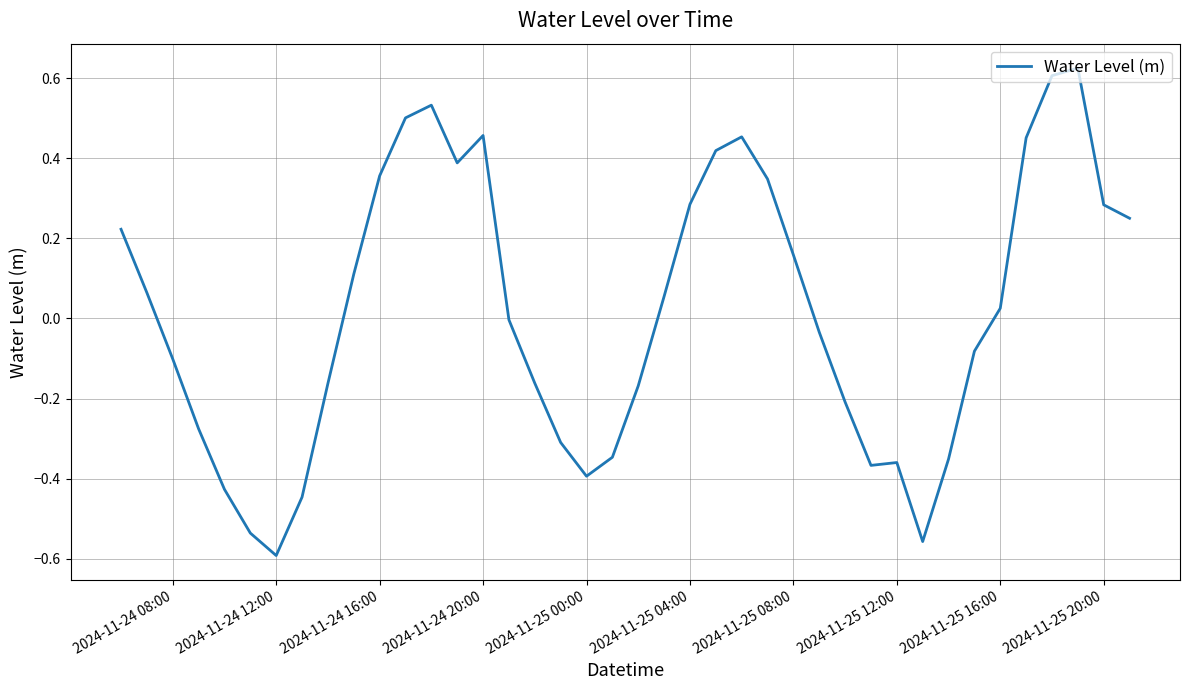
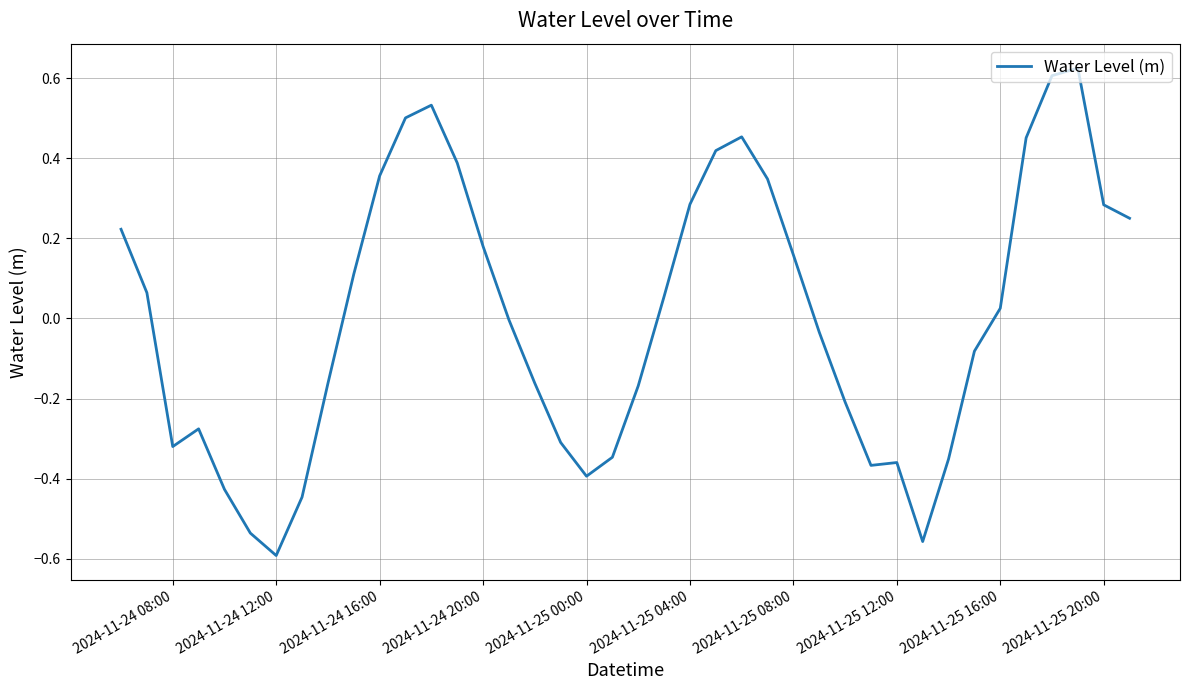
2024-11-24 08:00: -0.10 -> -0.32
2024-11-24 20:00: 0.46 -> 0.18
